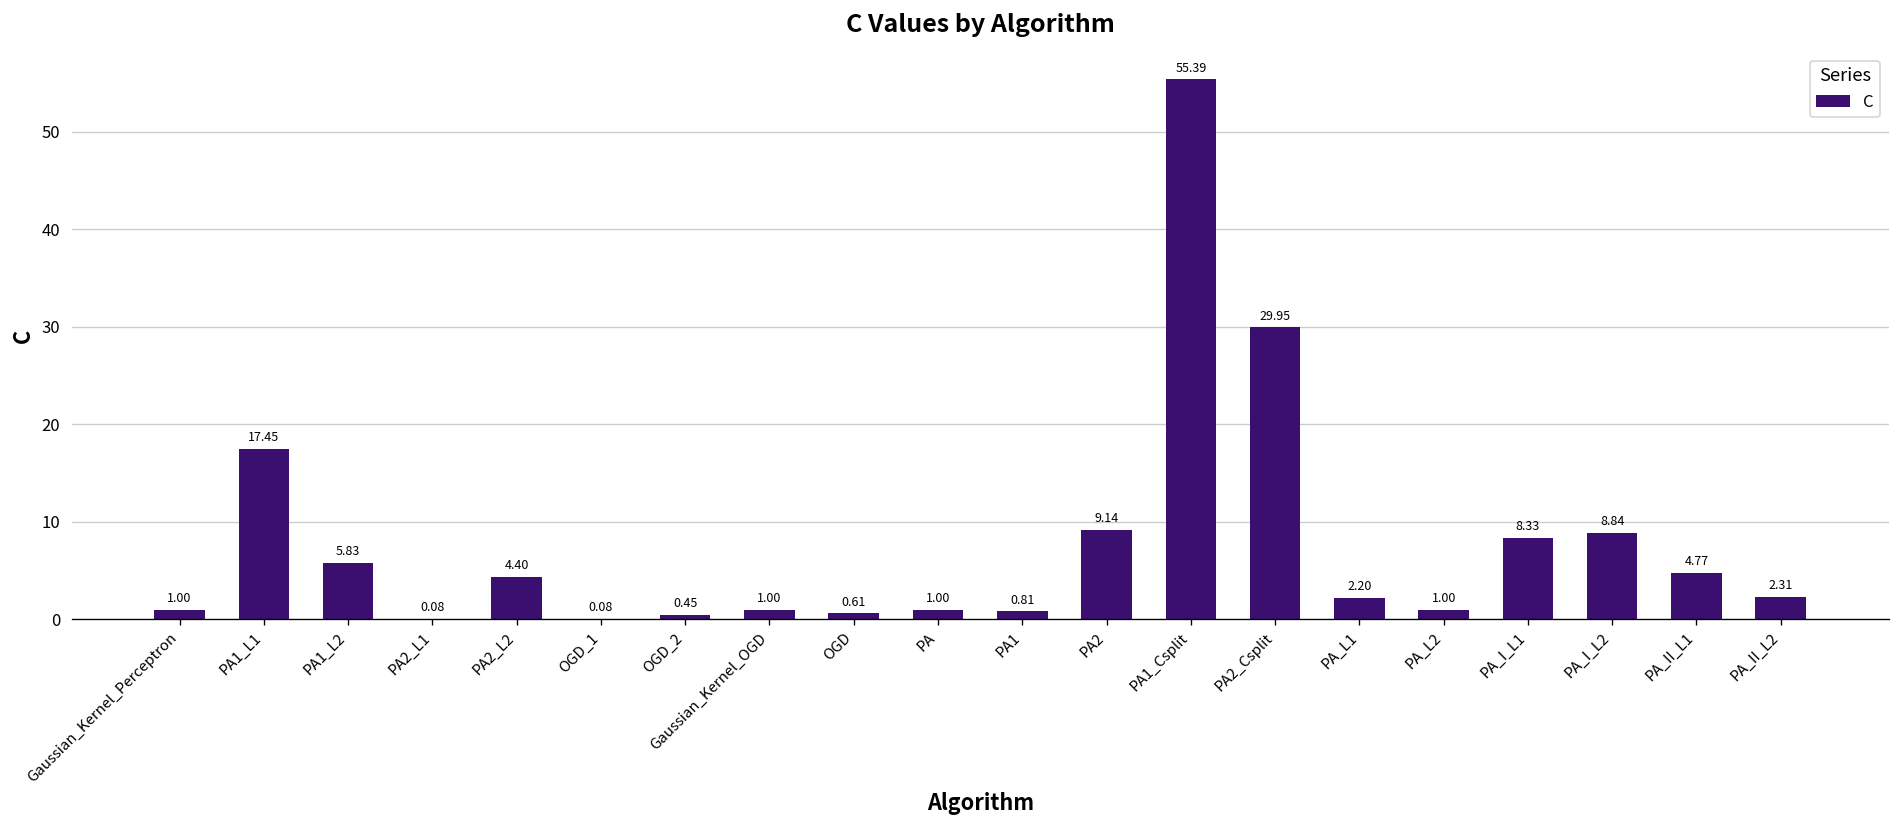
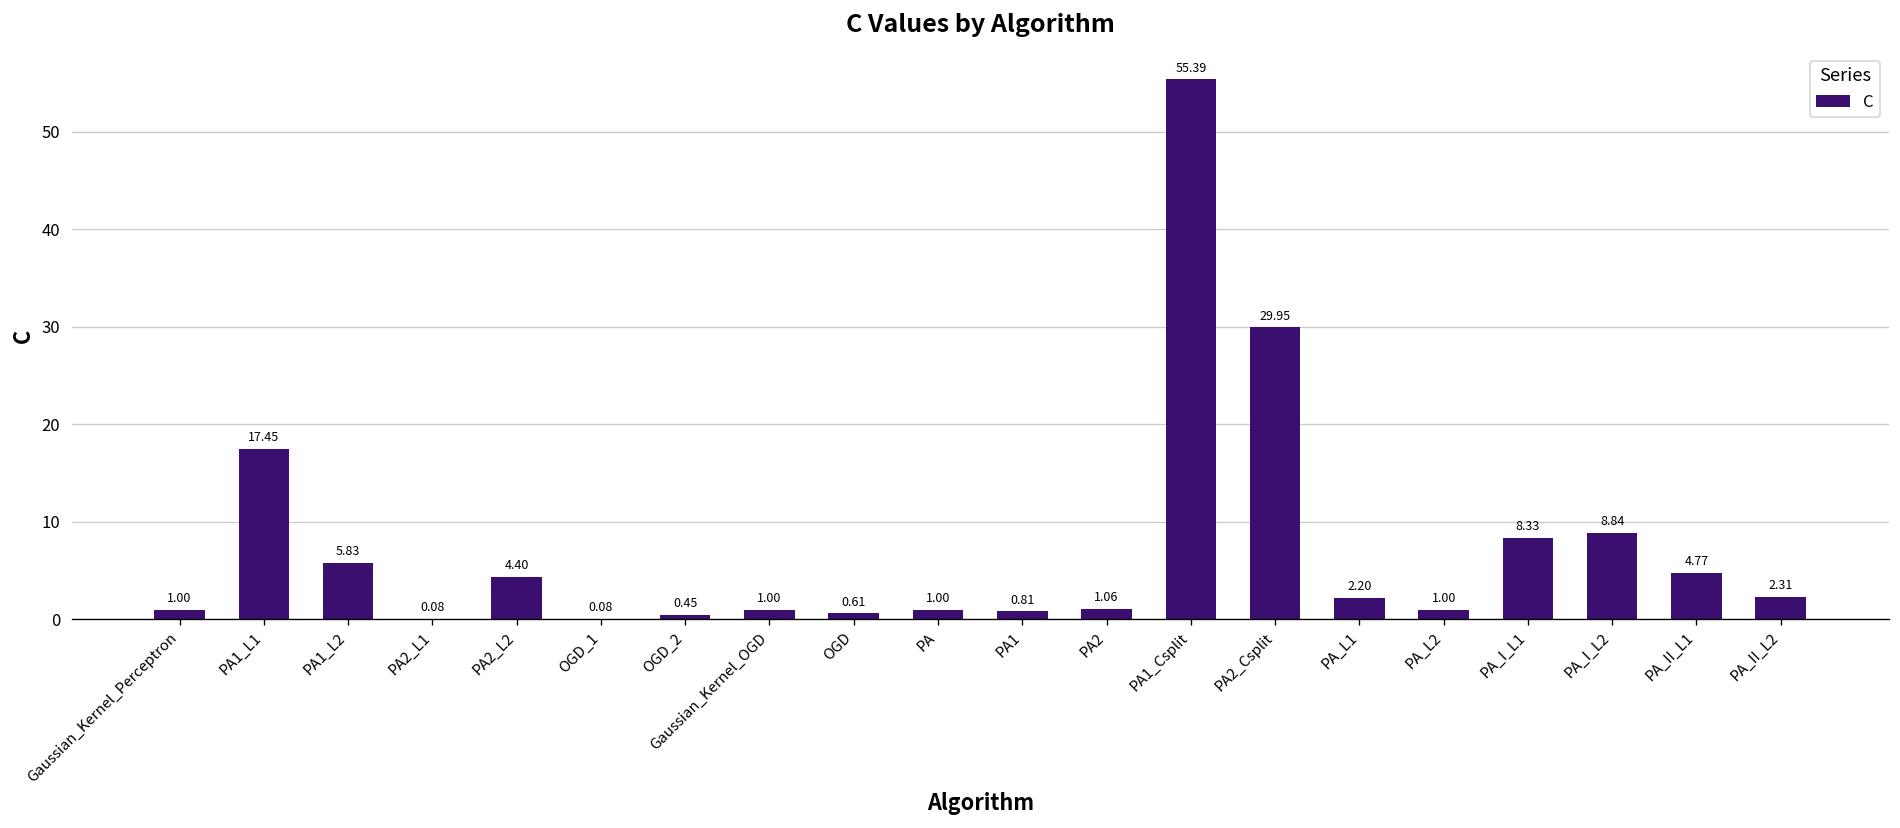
PA2: 9.14 -> 1.06
